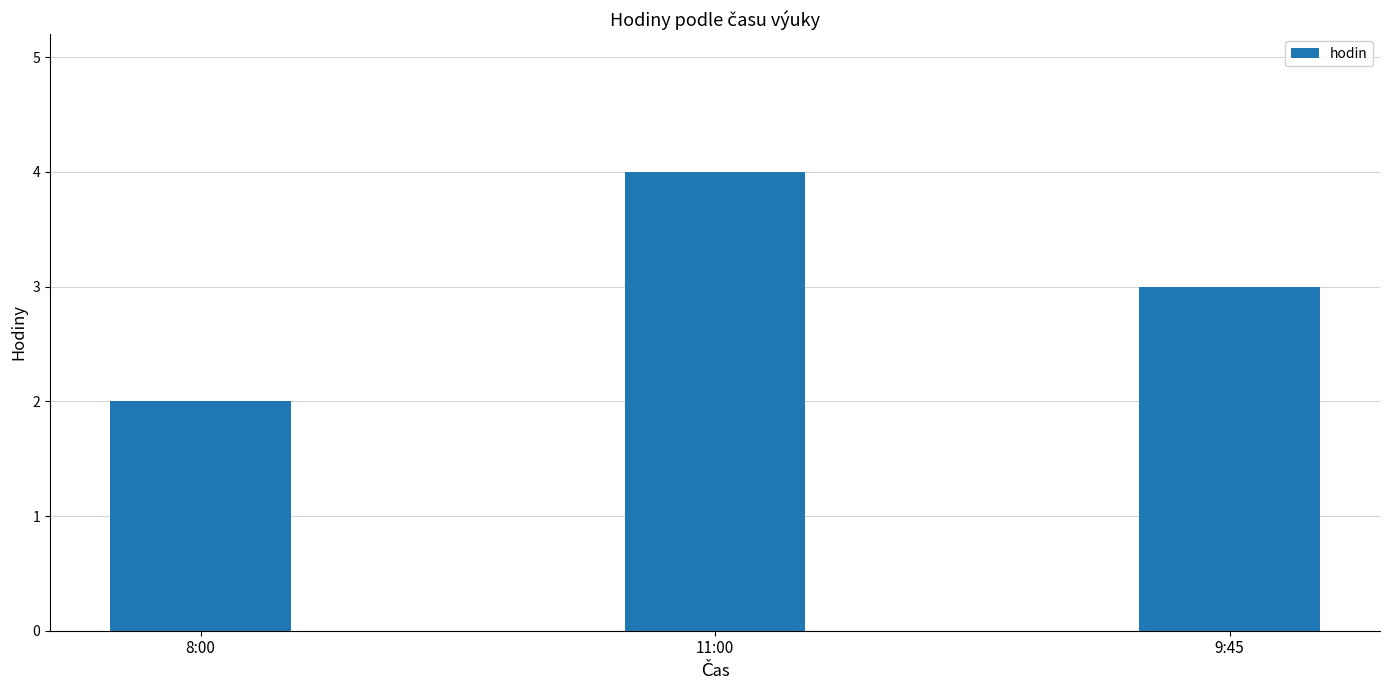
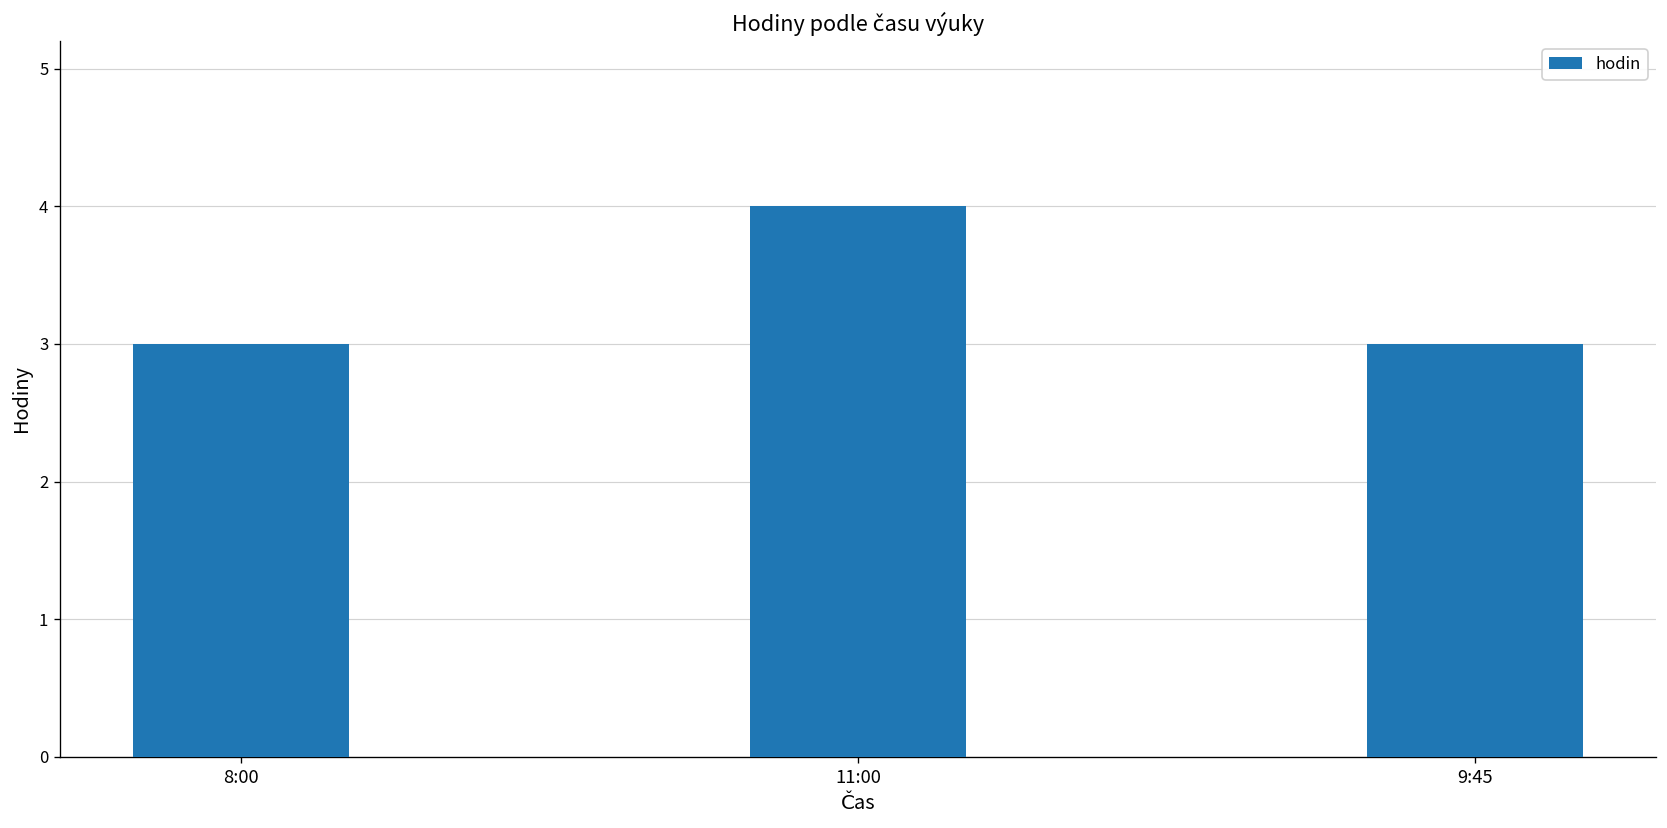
8:00: 2 -> 3
